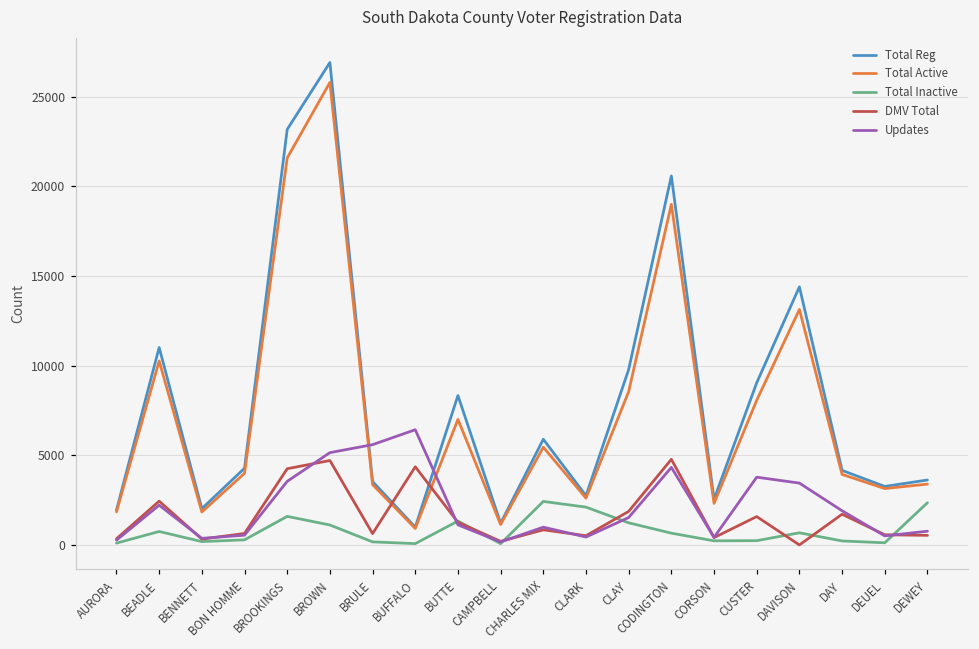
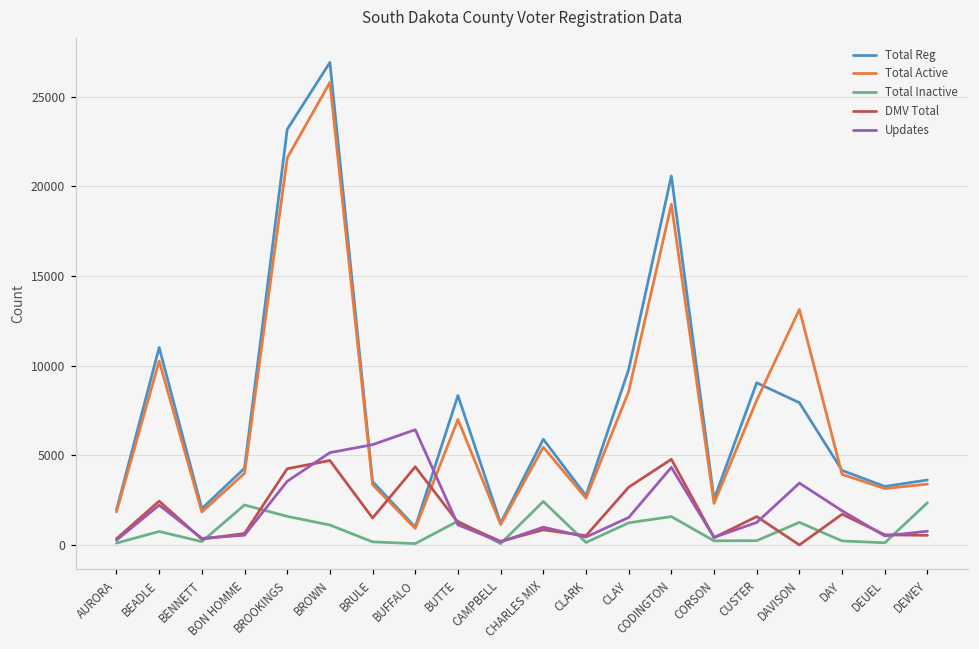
Total Inactive, BON HOMME: 300 -> 2200
DMV Total, BRULE: 600 -> 1500
Total Inactive, CLARK: 2100 -> 100
DMV Total, CLAY: 1900 -> 3200
Total Inactive, CODINGTON: 700 -> 1600
Updates, CUSTER: 3800 -> 1300
Total Reg, DAVISON: 14400 -> 7900
Total Inactive, DAVISON: 700 -> 1300
